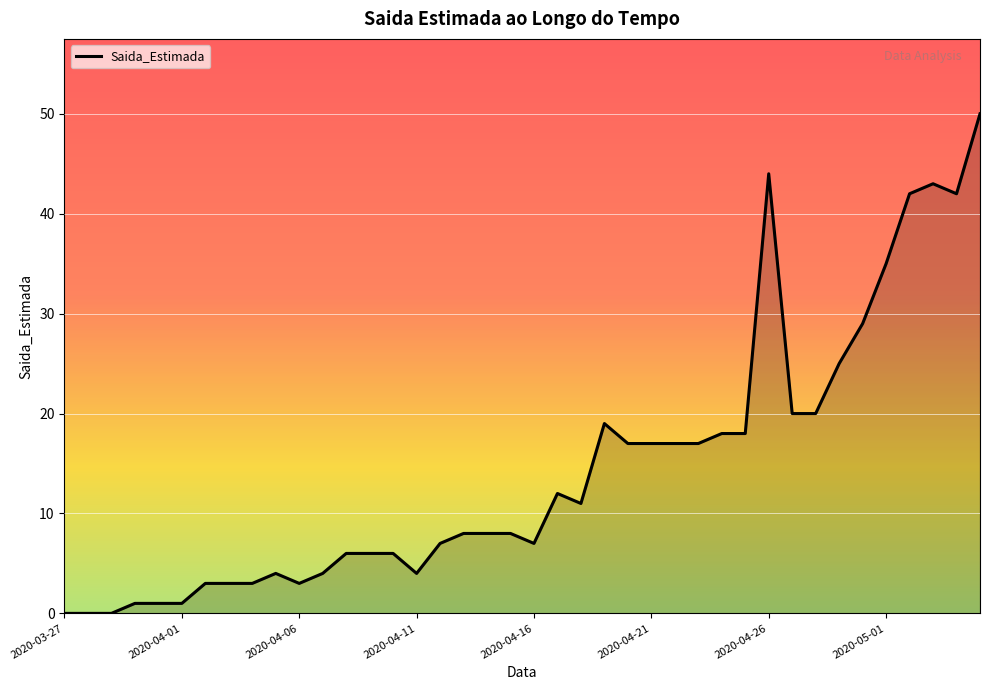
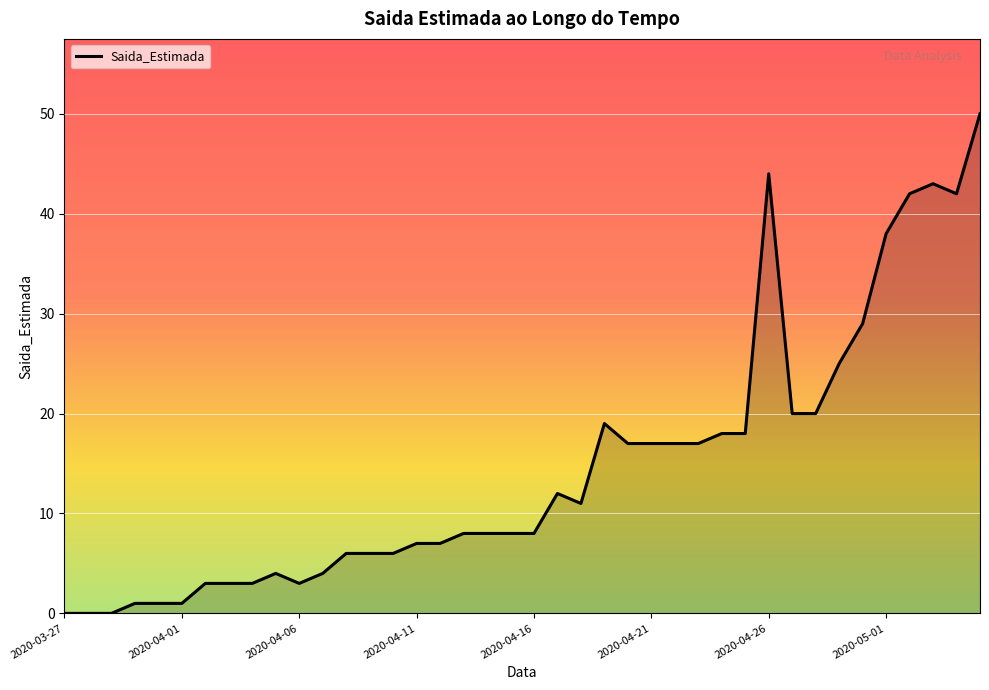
2020-04-11: 4 -> 7
2020-04-16: 7 -> 8
2020-05-01: 35 -> 38
